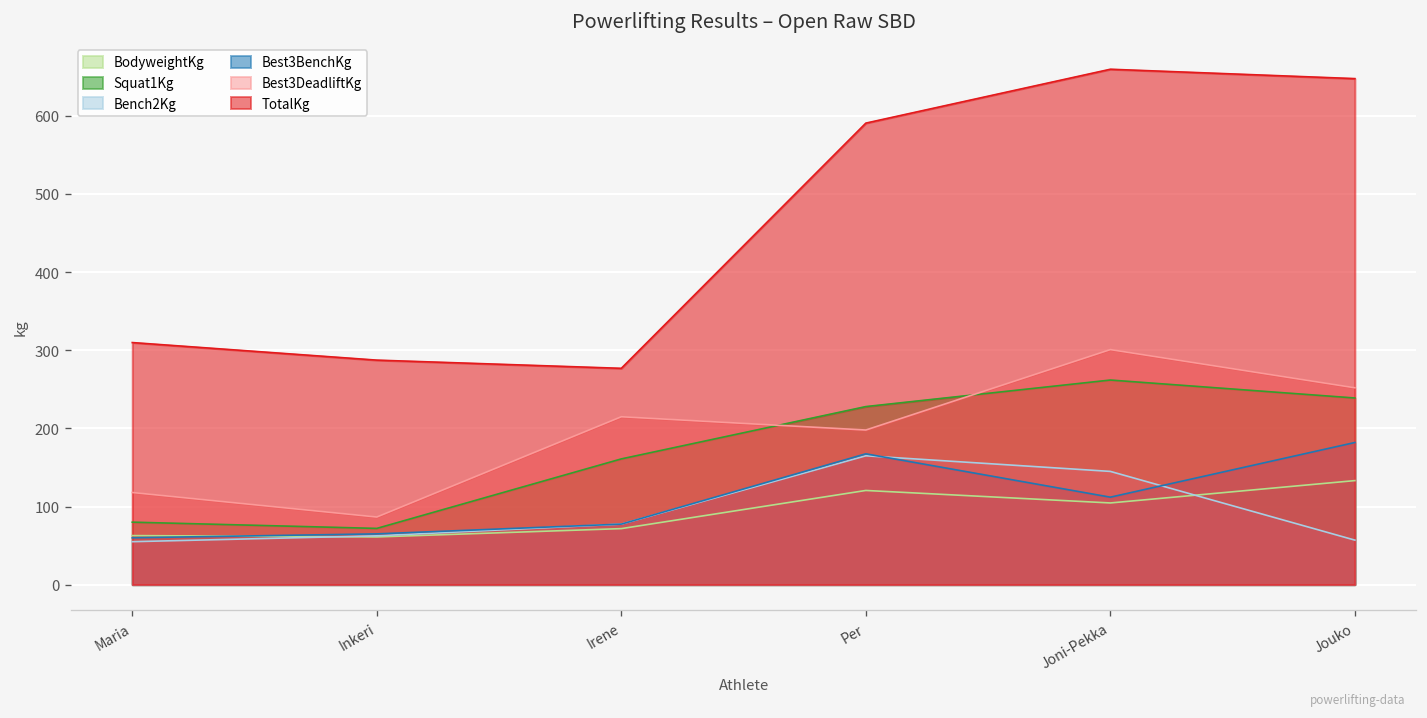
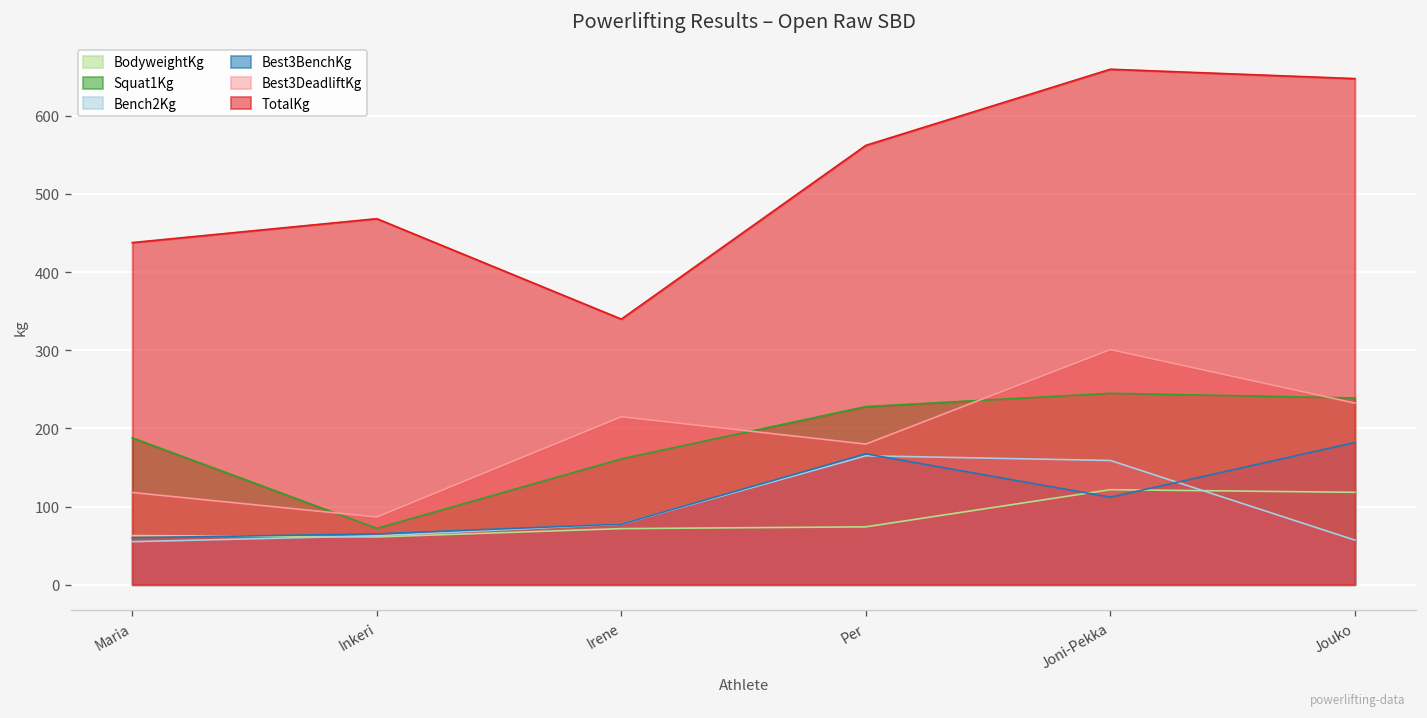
Squat1Kg, Maria: 80 -> 190
TotalKg, Maria: 310 -> 440
TotalKg, Inkeri: 290 -> 470
TotalKg, Irene: 280 -> 340
BodyweightKg, Per: 120 -> 70
Best3DeadliftKg, Per: 200 -> 180
TotalKg, Per: 590 -> 560
BodyweightKg, Joni-Pekka: 100 -> 120
Squat1Kg, Joni-Pekka: 260 -> 250
Bench2Kg, Joni-Pekka: 150 -> 160
BodyweightKg, Jouko: 130 -> 120
Best3DeadliftKg, Jouko: 250 -> 230
